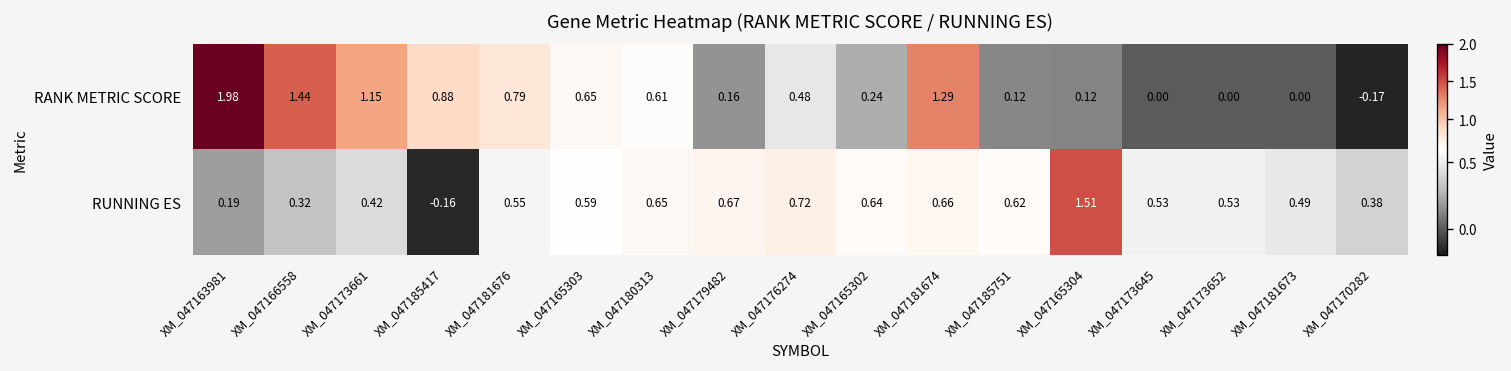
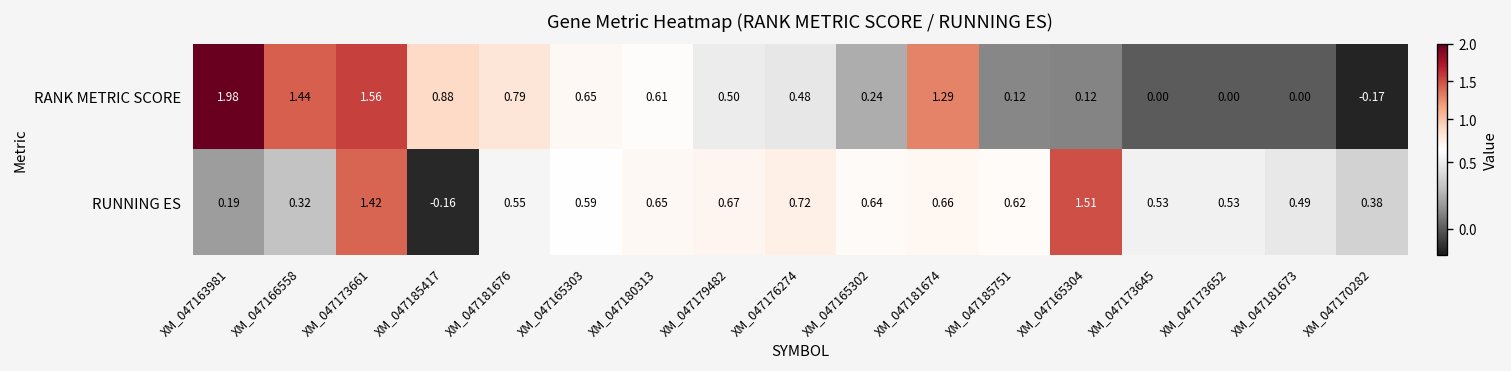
RANK METRIC SCORE, XM_047173661: 1.15 -> 1.56
RANK METRIC SCORE, XM_047179482: 0.16 -> 0.50
RUNNING ES, XM_047173661: 0.42 -> 1.42
